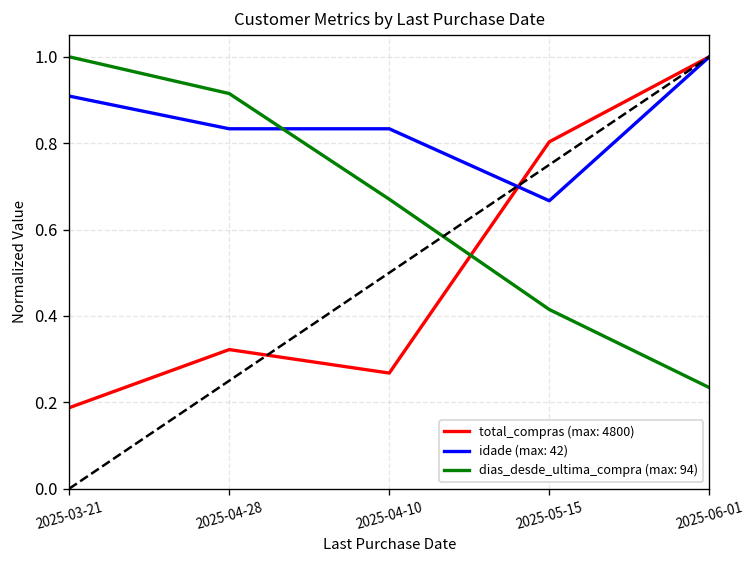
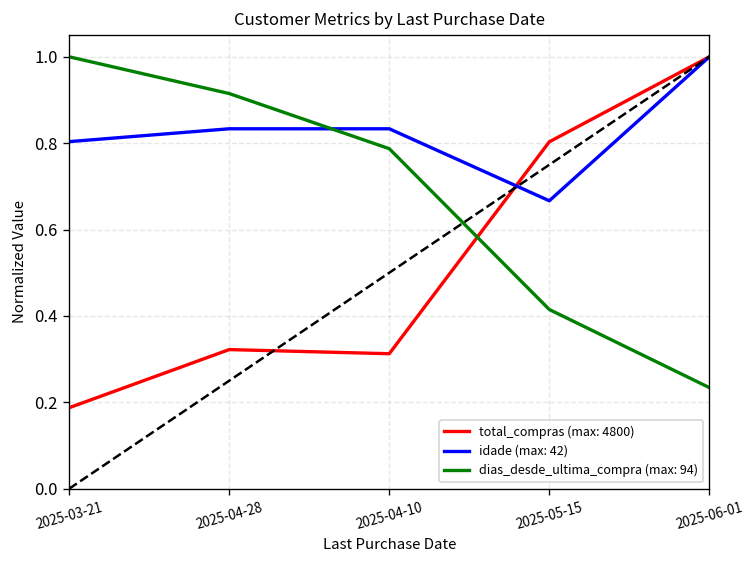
idade (max: 42), 2025-03-21: 0.91 -> 0.80
total_compras (max: 4800), 2025-04-10: 0.27 -> 0.31
dias_desde_ultima_compra (max: 94), 2025-04-10: 0.67 -> 0.79
